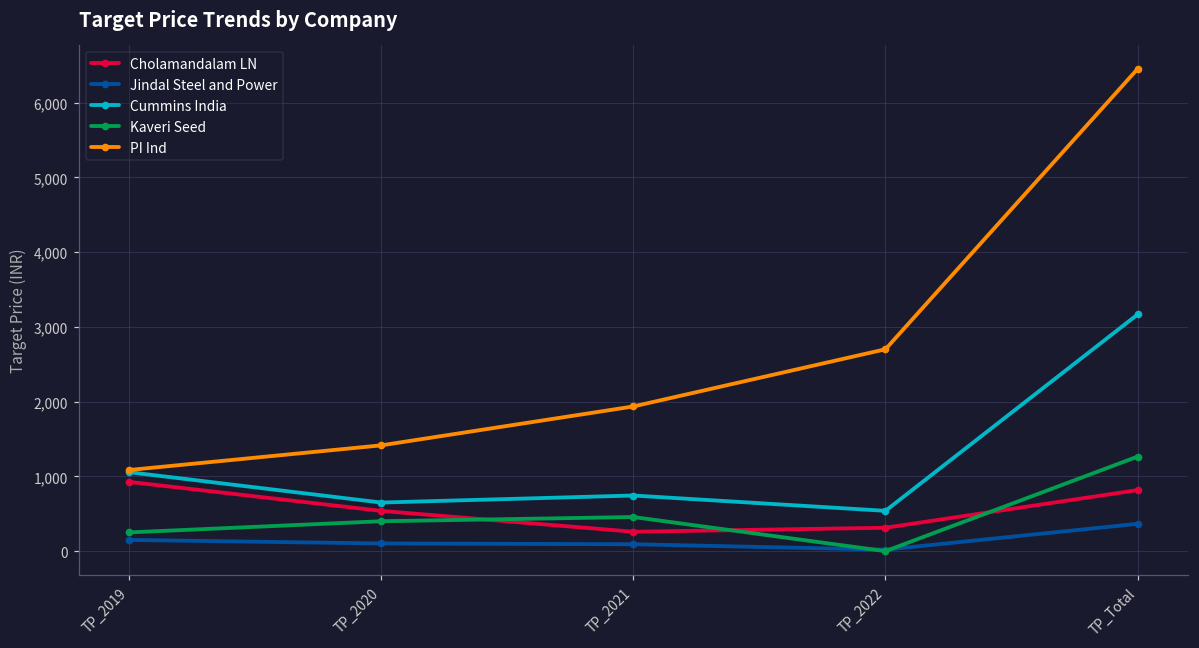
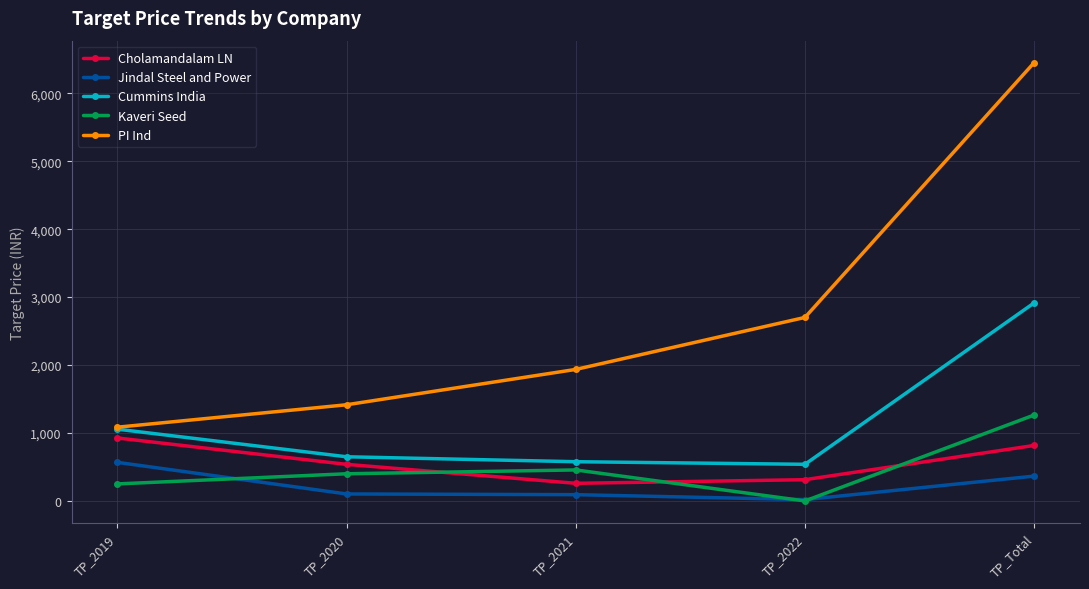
Jindal Steel and Power, TP_2019: 100 -> 600
Cummins India, TP_2021: 700 -> 600
Cummins India, TP_Total: 3,200 -> 2,900
